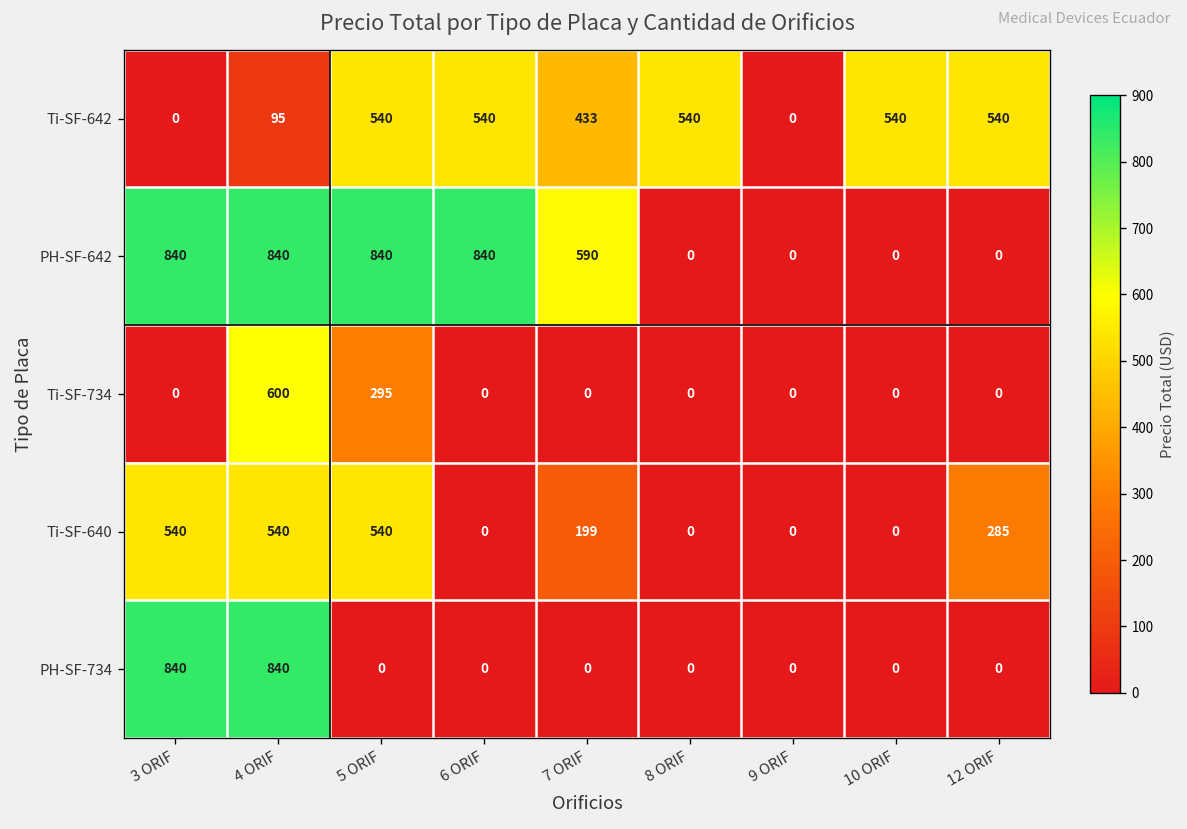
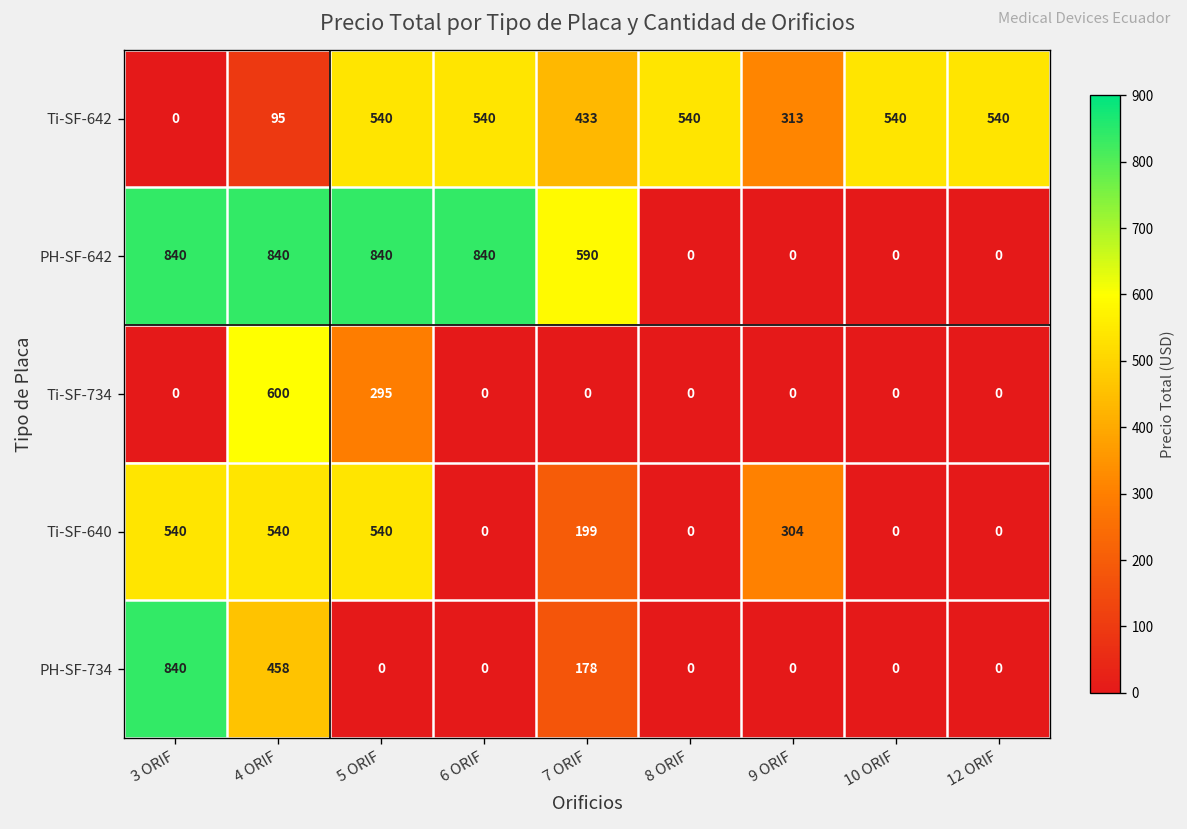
Ti-SF-642, 9 ORIF: 0 -> 313
Ti-SF-640, 9 ORIF: 0 -> 304
Ti-SF-640, 12 ORIF: 285 -> 0
PH-SF-734, 4 ORIF: 840 -> 458
PH-SF-734, 7 ORIF: 0 -> 178
